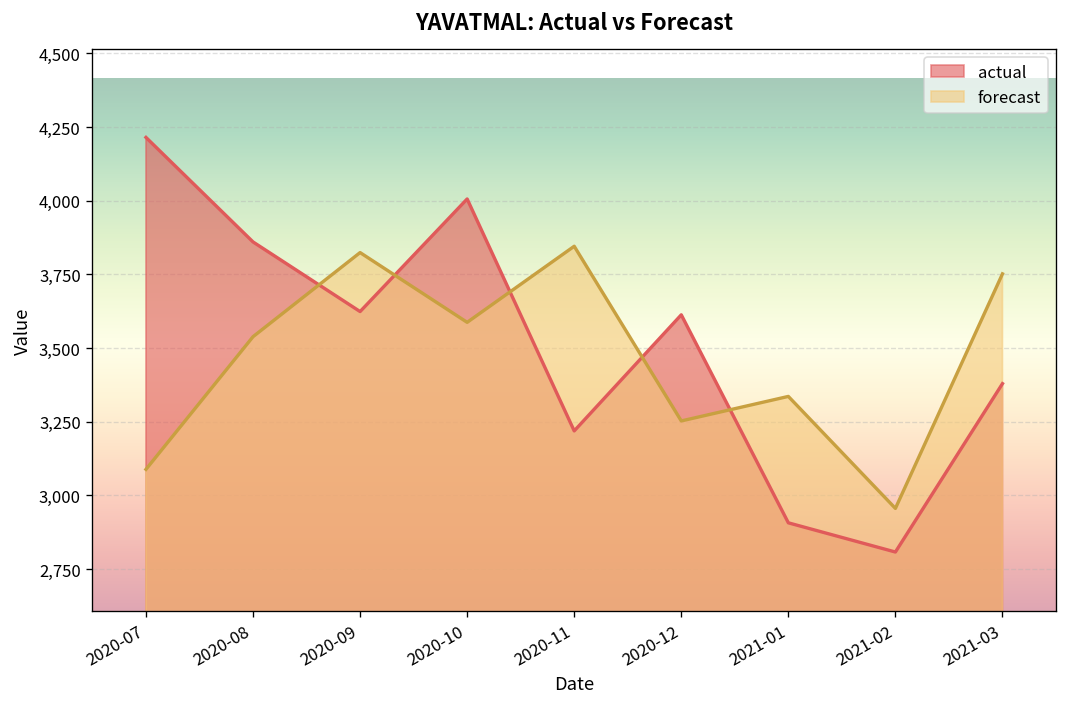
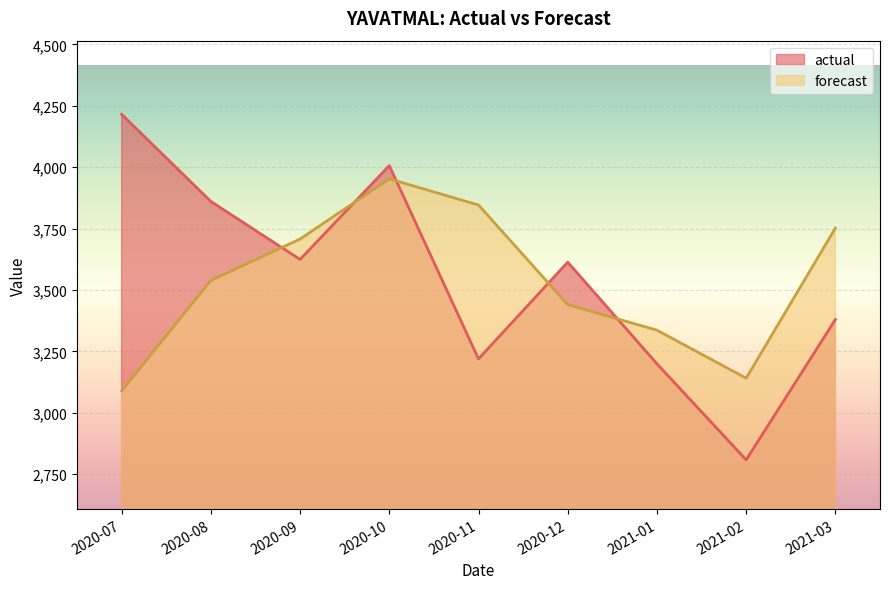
forecast, 2020-09: 3,820 -> 3,710
forecast, 2020-10: 3,590 -> 3,950
forecast, 2020-12: 3,250 -> 3,440
actual, 2021-01: 2,910 -> 3,200
forecast, 2021-02: 2,960 -> 3,140
